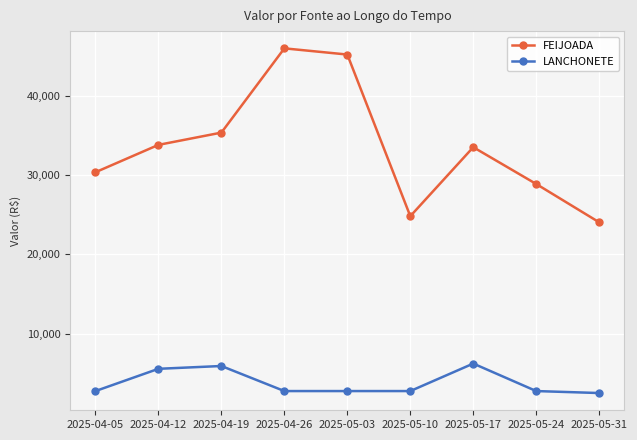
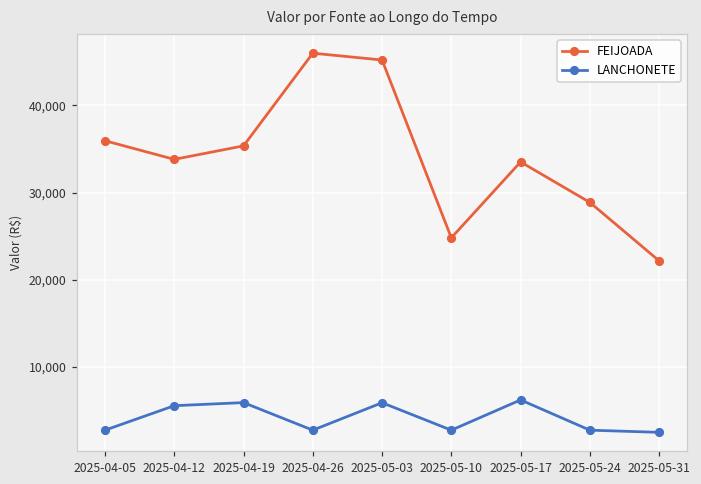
FEIJOADA, 2025-04-05: 30,000 -> 36,000
LANCHONETE, 2025-05-03: 3,000 -> 6,000
FEIJOADA, 2025-05-31: 24,000 -> 22,000
